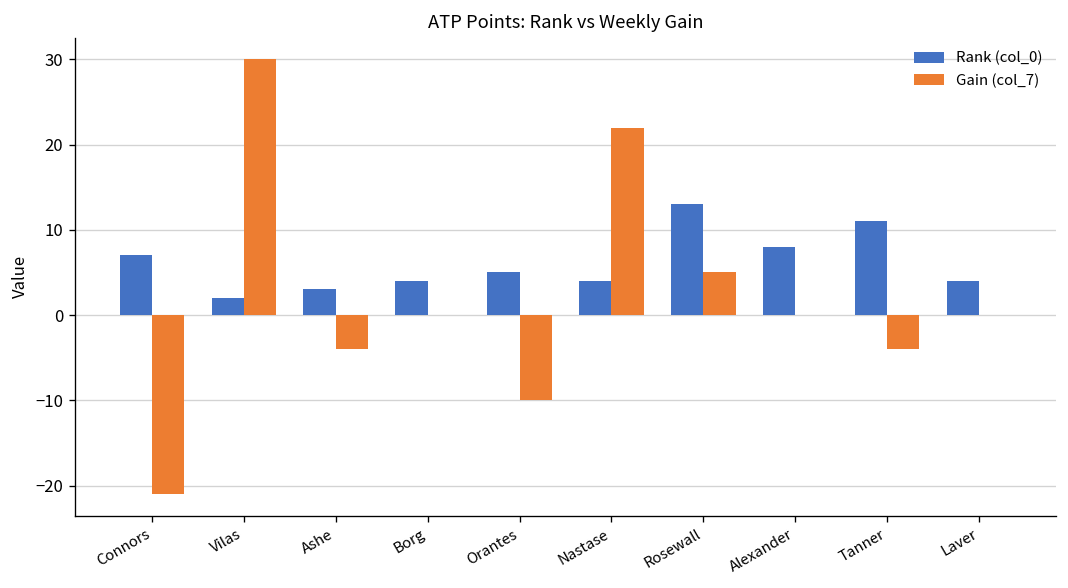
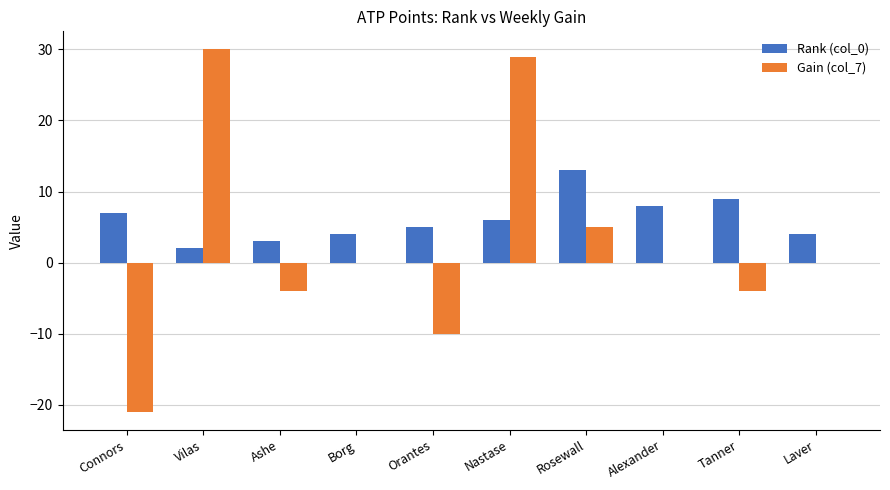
Rank (col_0), Nastase: 4 -> 6
Gain (col_7), Nastase: 22 -> 29
Rank (col_0), Tanner: 11 -> 9
